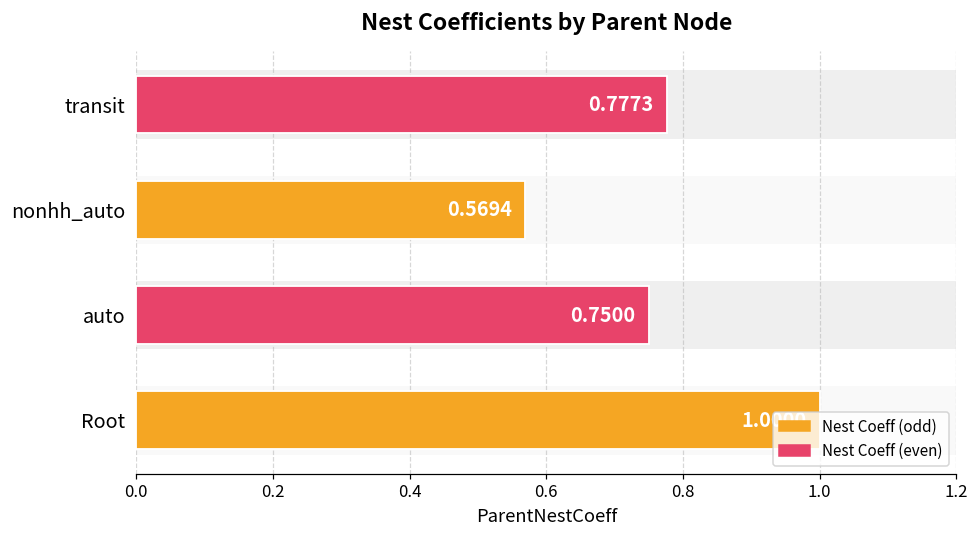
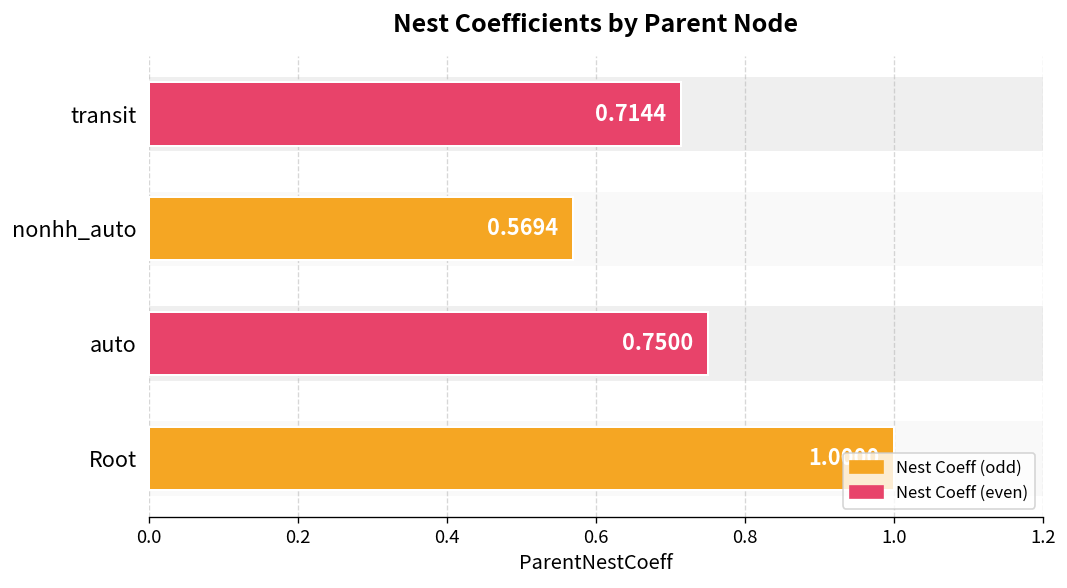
transit: 0.7773 -> 0.7144
